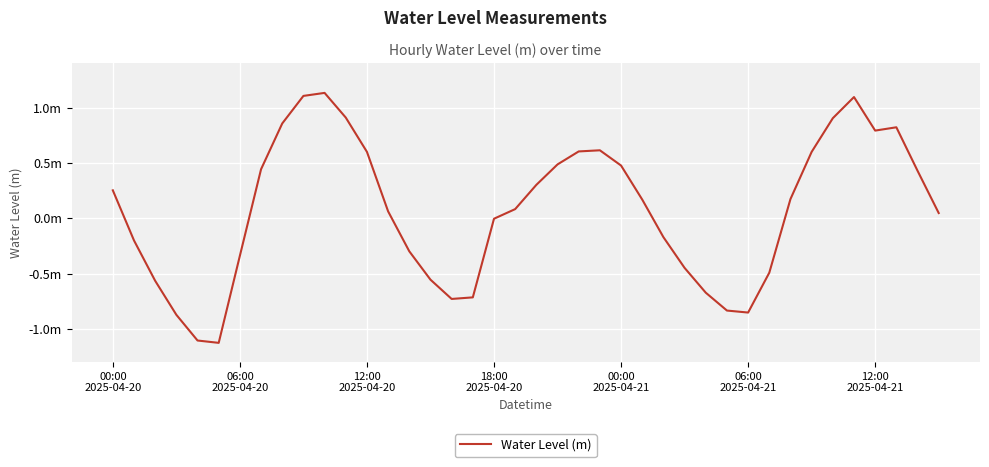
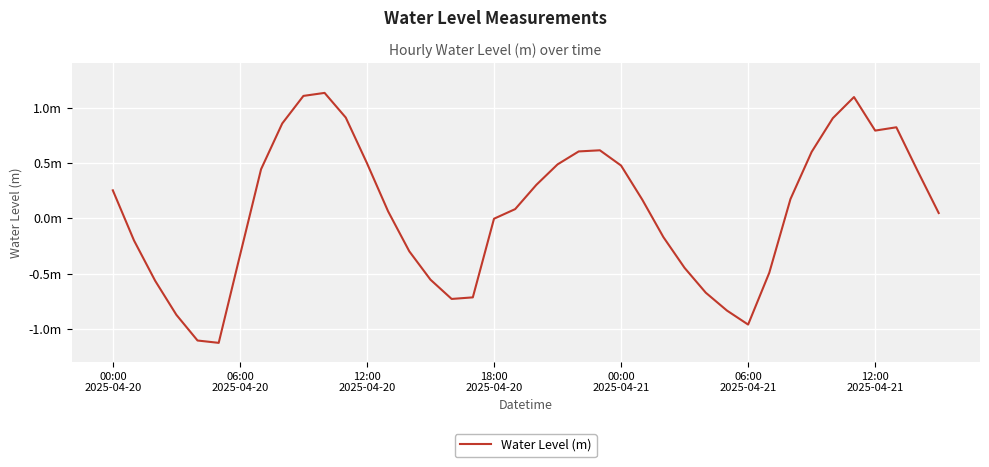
12:00 2025-04-20: 0.60m -> 0.50m
06:00 2025-04-21: -0.85m -> -0.96m
